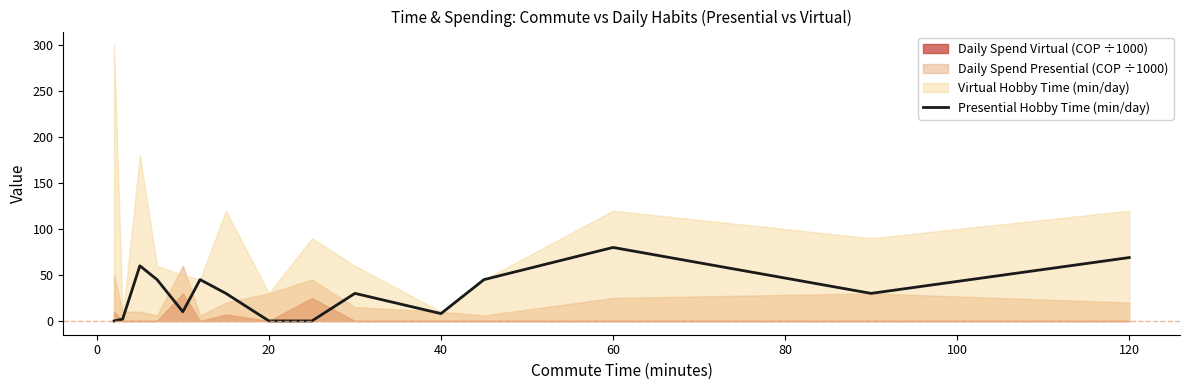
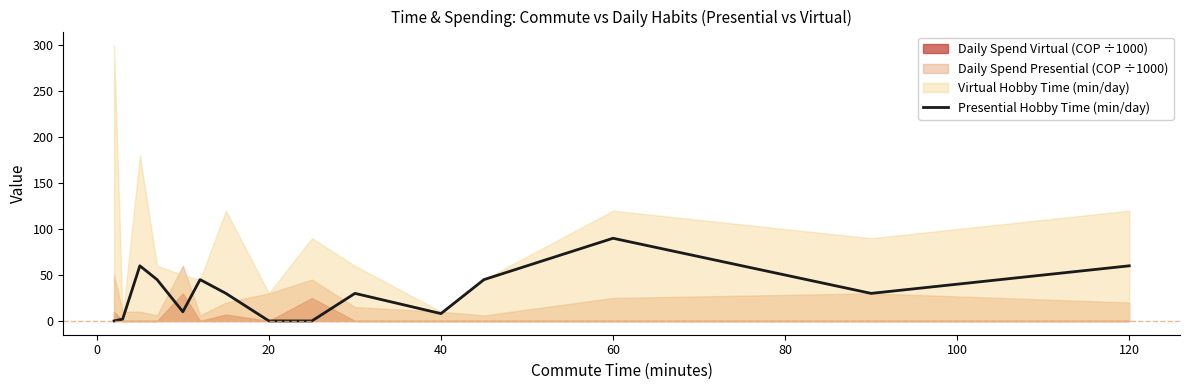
Presential Hobby Time (min/day), 60: 80 -> 90
Presential Hobby Time (min/day), 120: 70 -> 60
